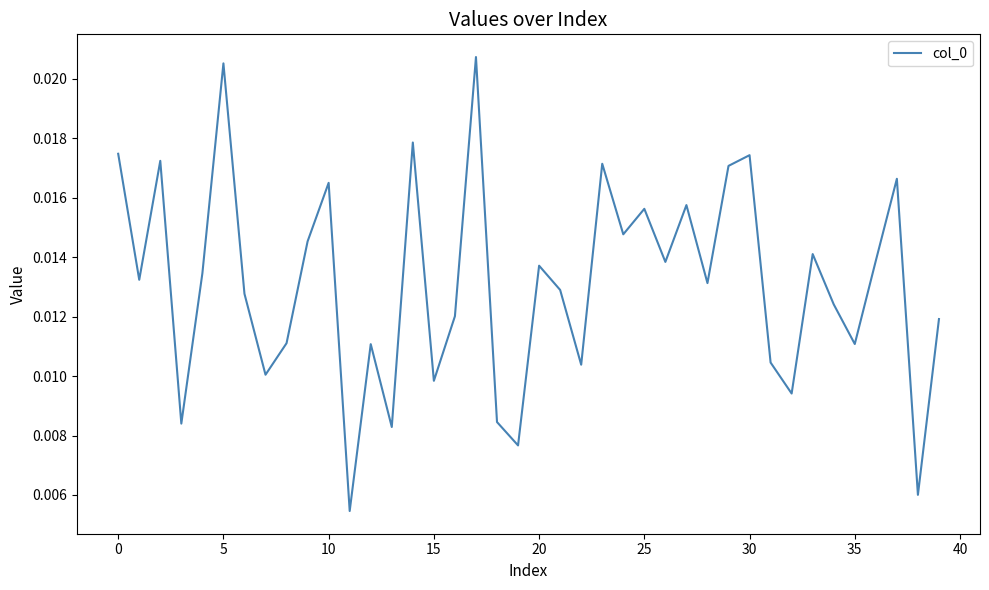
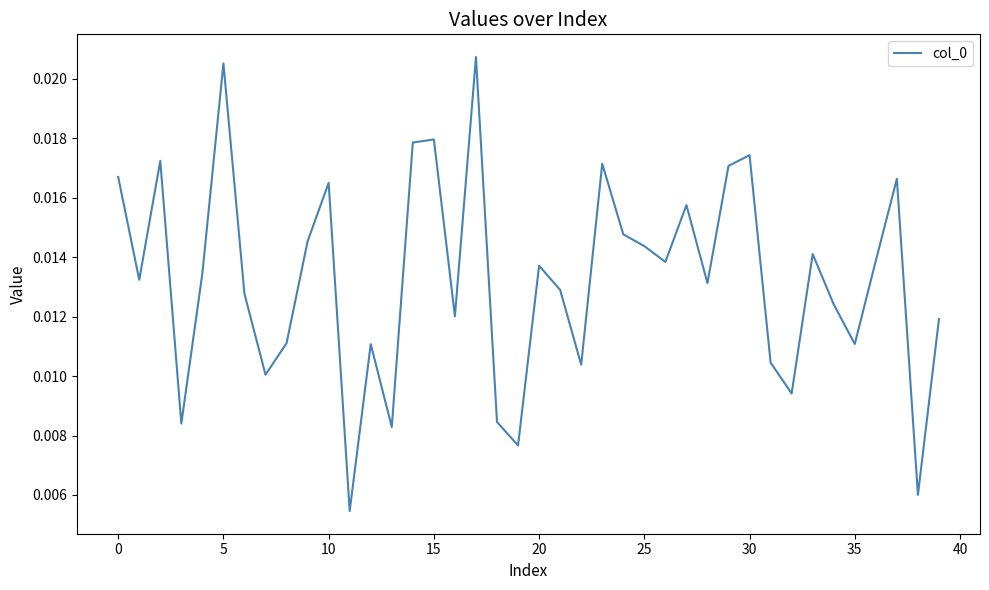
0: 0.0175 -> 0.0167
15: 0.0098 -> 0.0180
25: 0.0156 -> 0.0144
